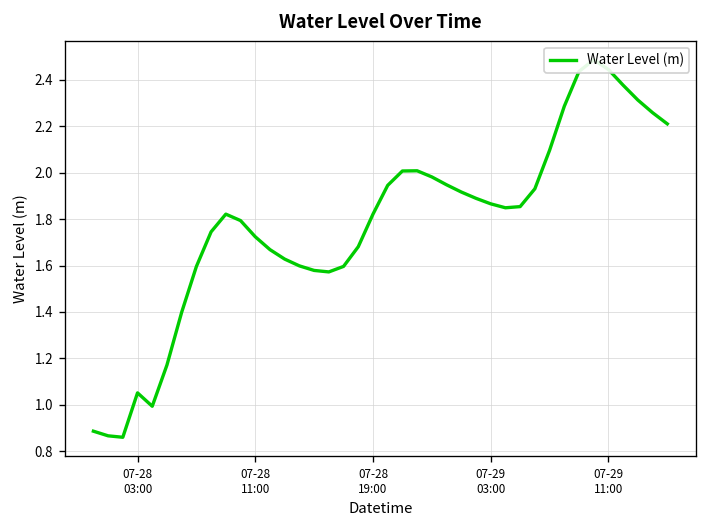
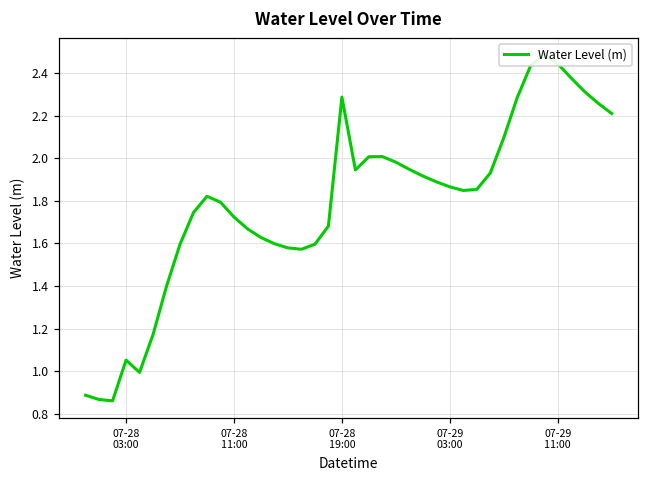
07-28 19:00: 1.82 -> 2.29
